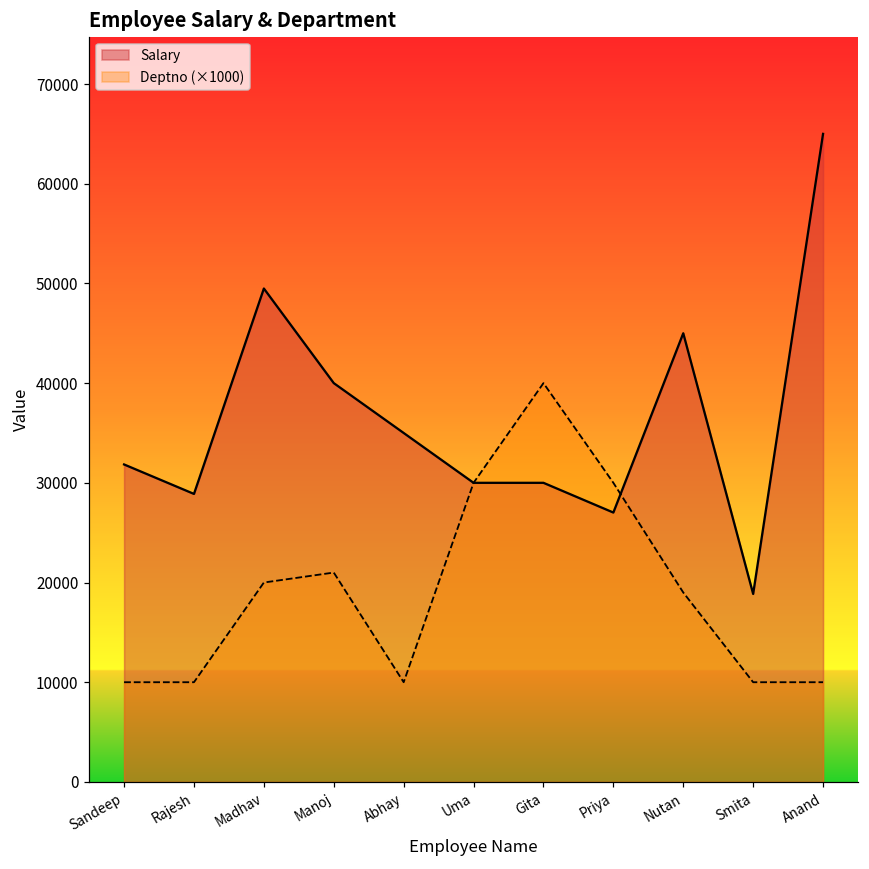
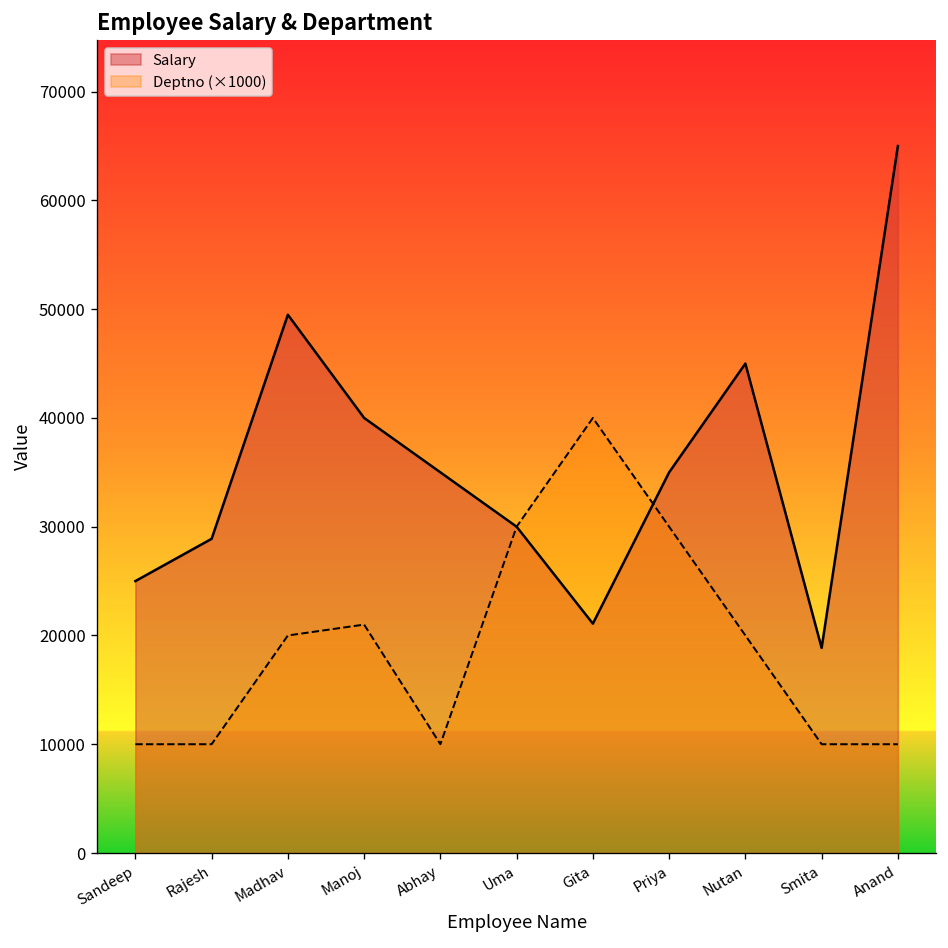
Salary, Sandeep: 32000 -> 25000
Salary, Gita: 30000 -> 21000
Salary, Priya: 27000 -> 35000
Deptno (×1000), Nutan: 19000 -> 20000
